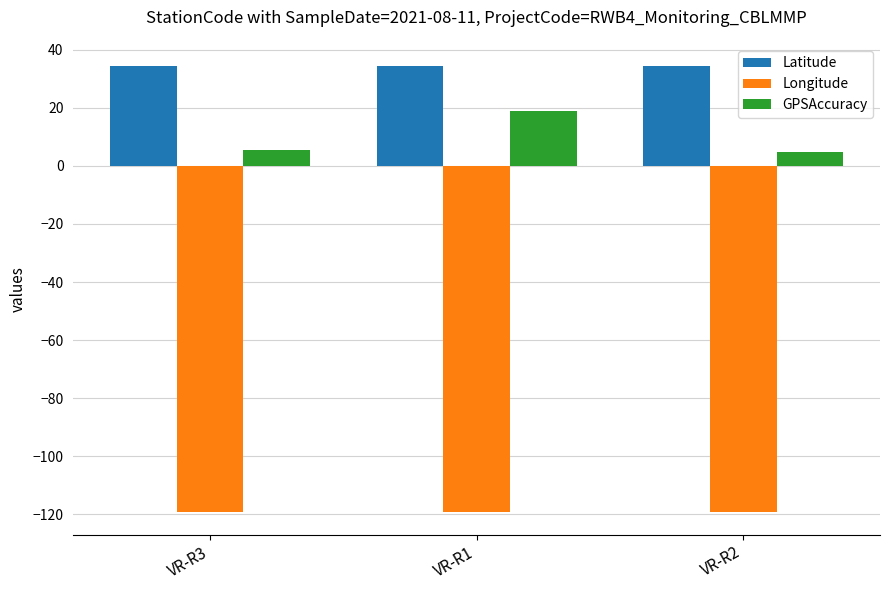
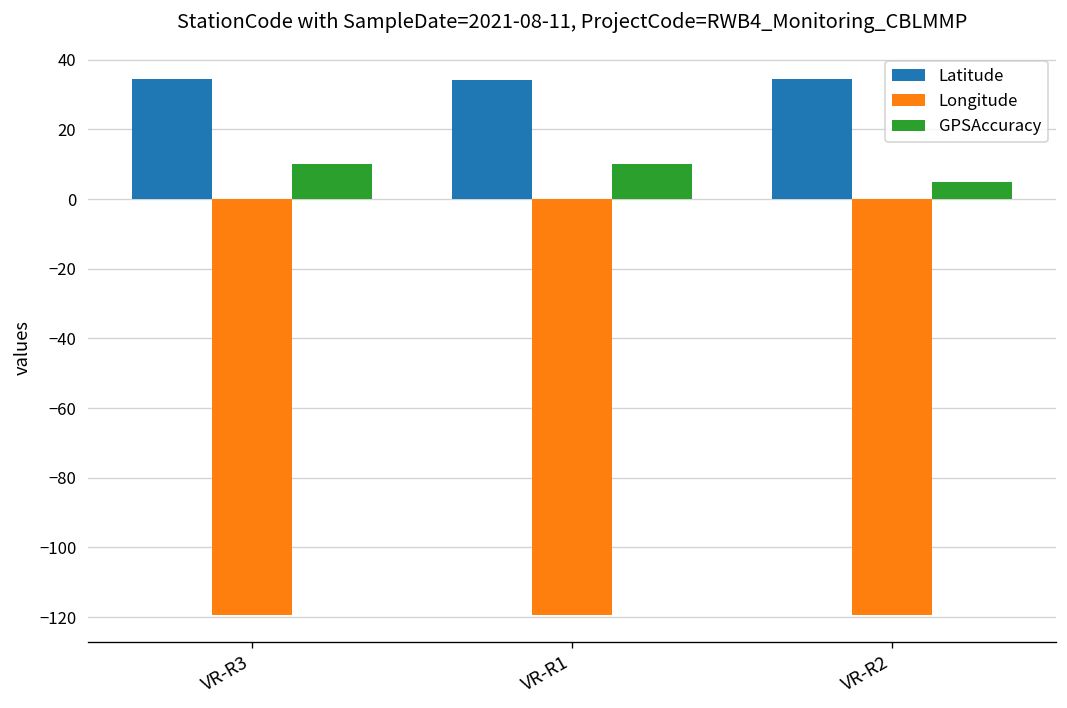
GPSAccuracy, VR-R3: 5 -> 10
GPSAccuracy, VR-R1: 19 -> 10
